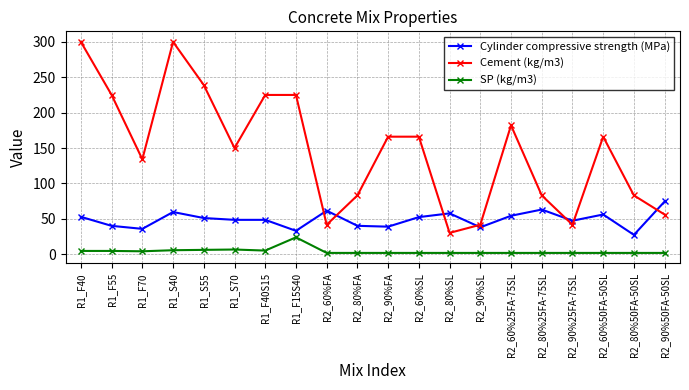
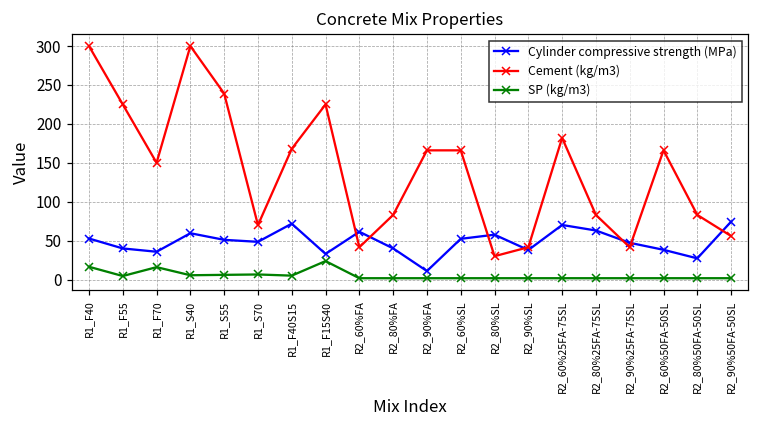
SP (kg/m3), R1_F40: 0 -> 20
Cement (kg/m3), R1_F70: 130 -> 150
SP (kg/m3), R1_F70: 0 -> 20
Cement (kg/m3), R1_S70: 150 -> 70
Cylinder compressive strength (MPa), R1_F40S15: 50 -> 70
Cement (kg/m3), R1_F40S15: 230 -> 170
Cylinder compressive strength (MPa), R2_90%FA: 40 -> 10
Cylinder compressive strength (MPa), R2_60%25FA-75SL: 50 -> 70
Cylinder compressive strength (MPa), R2_60%50FA-50SL: 60 -> 40
